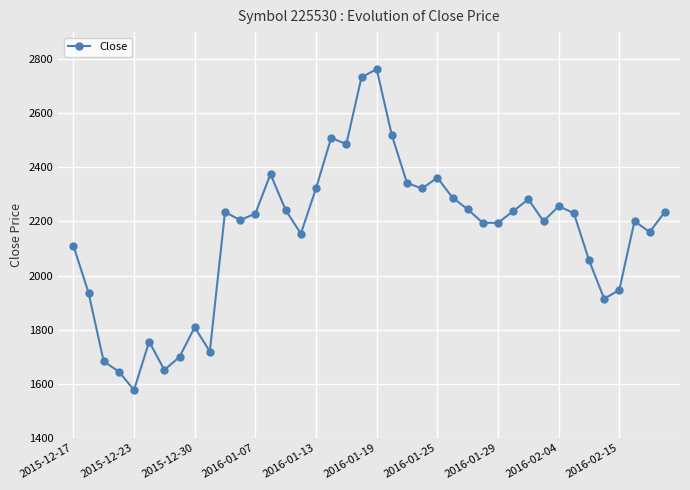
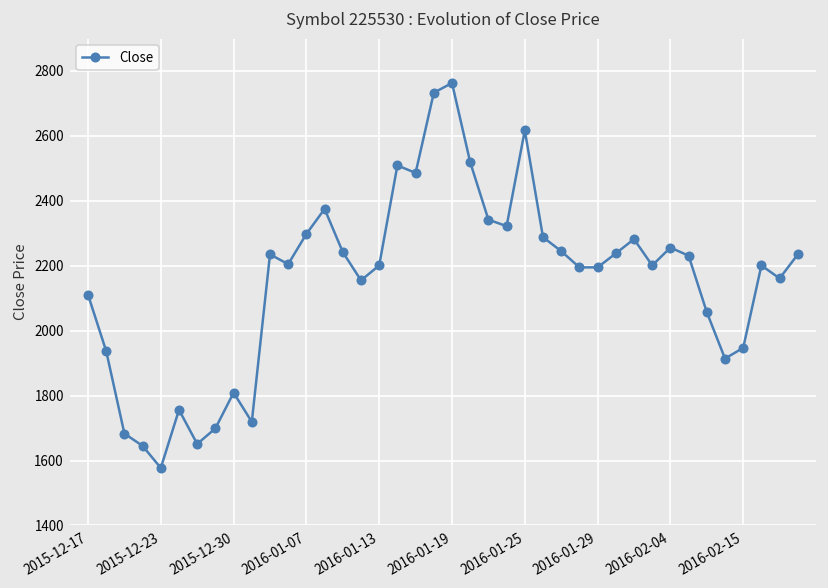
2016-01-07: 2230 -> 2300
2016-01-13: 2320 -> 2200
2016-01-25: 2360 -> 2620
